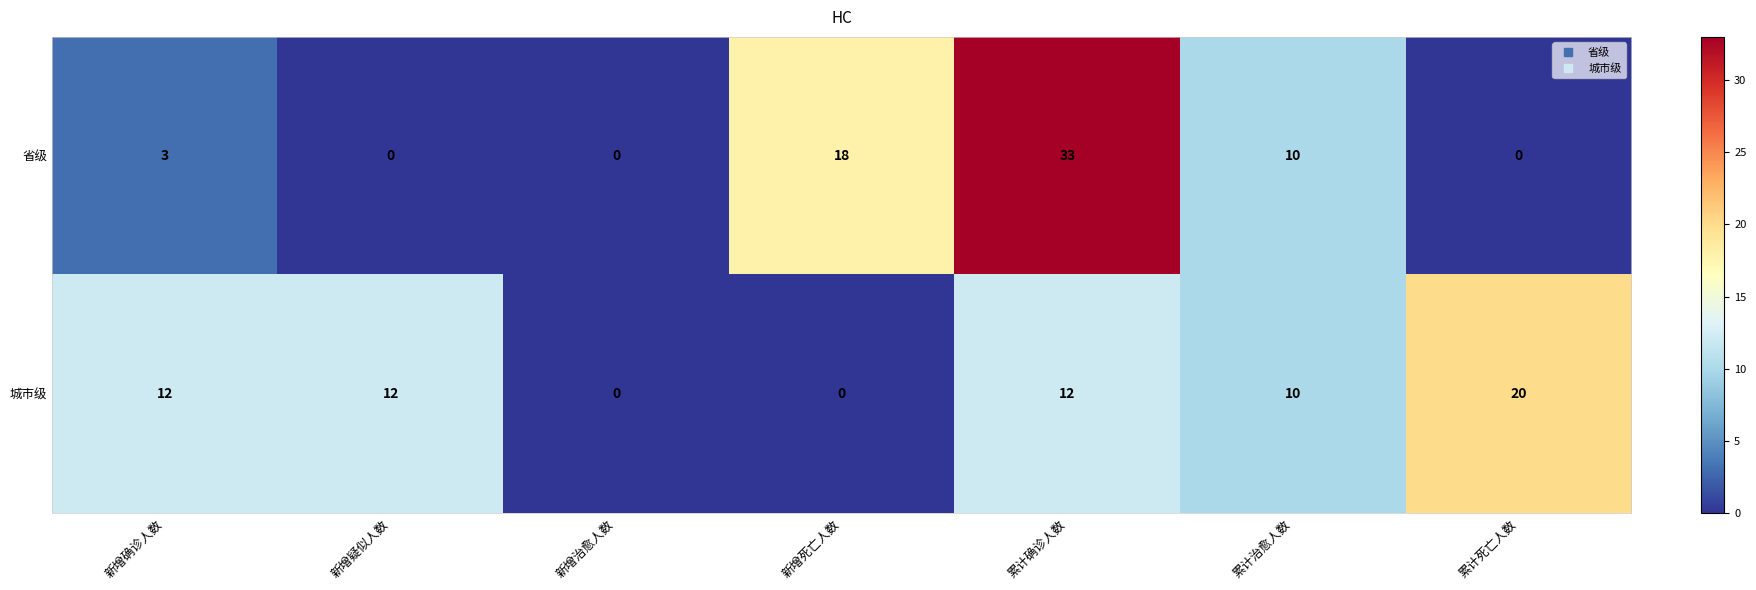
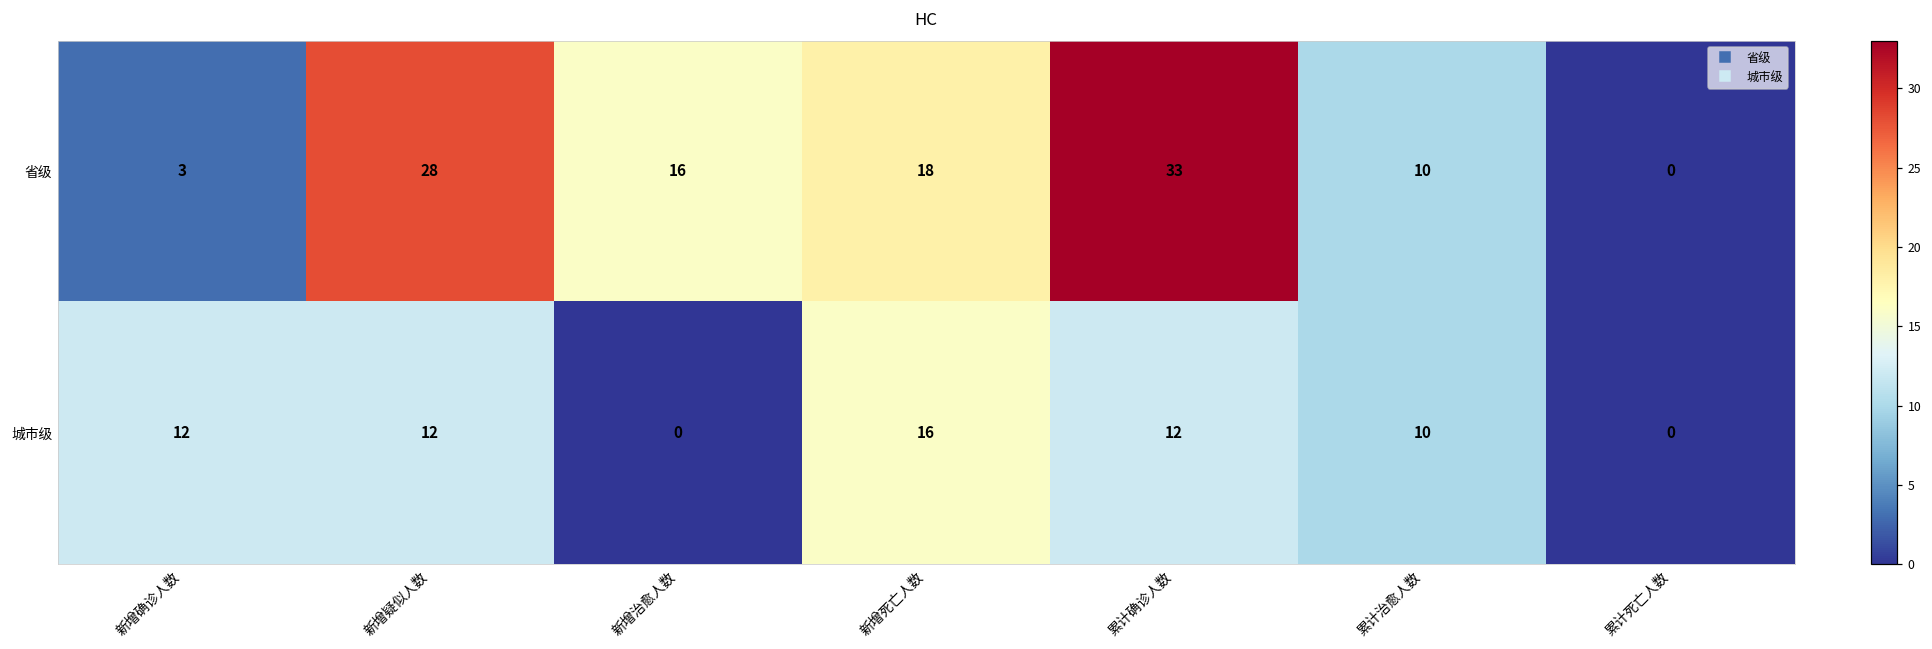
省级, 新增疑似人数: 0 -> 28
省级, 新增治愈人数: 0 -> 16
城市级, 新增死亡人数: 0 -> 16
城市级, 累计死亡人数: 20 -> 0
